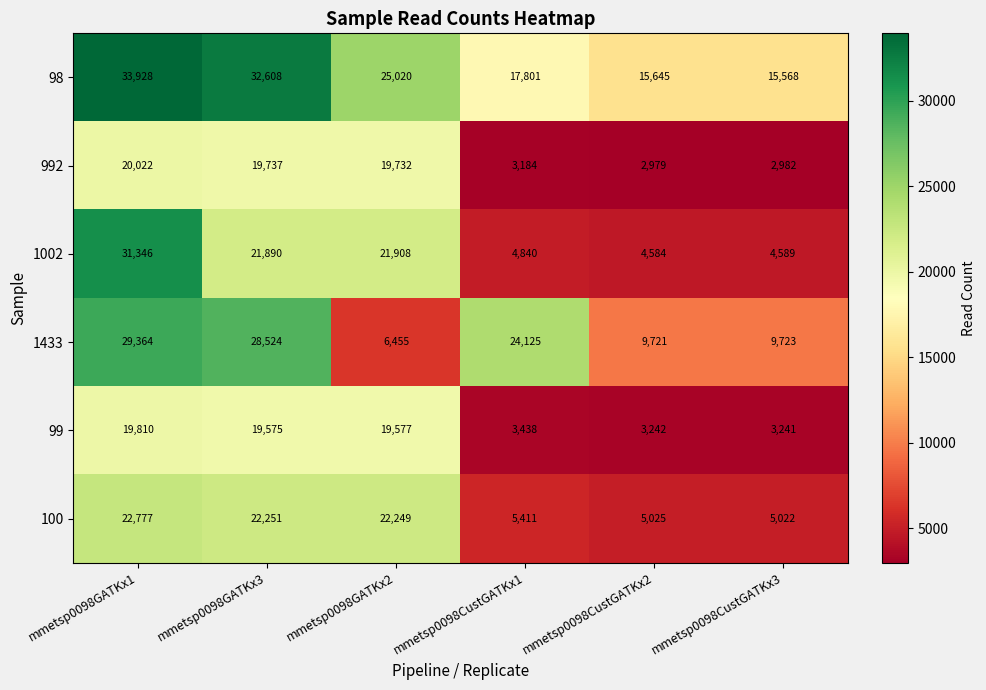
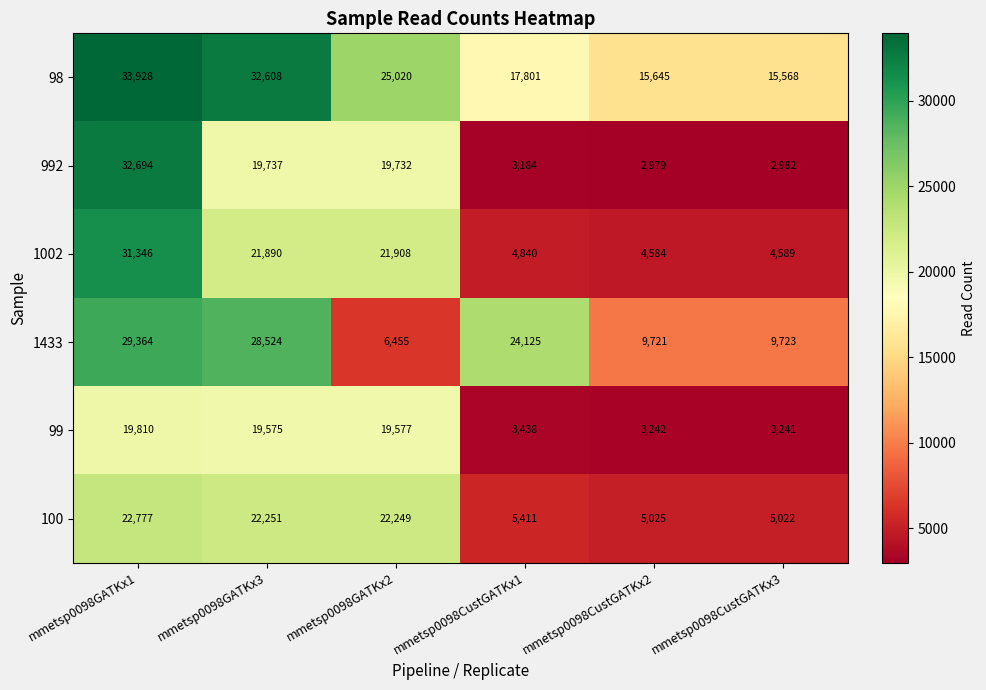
992, mmetsp0098GATKx1: 20,022 -> 32,694
